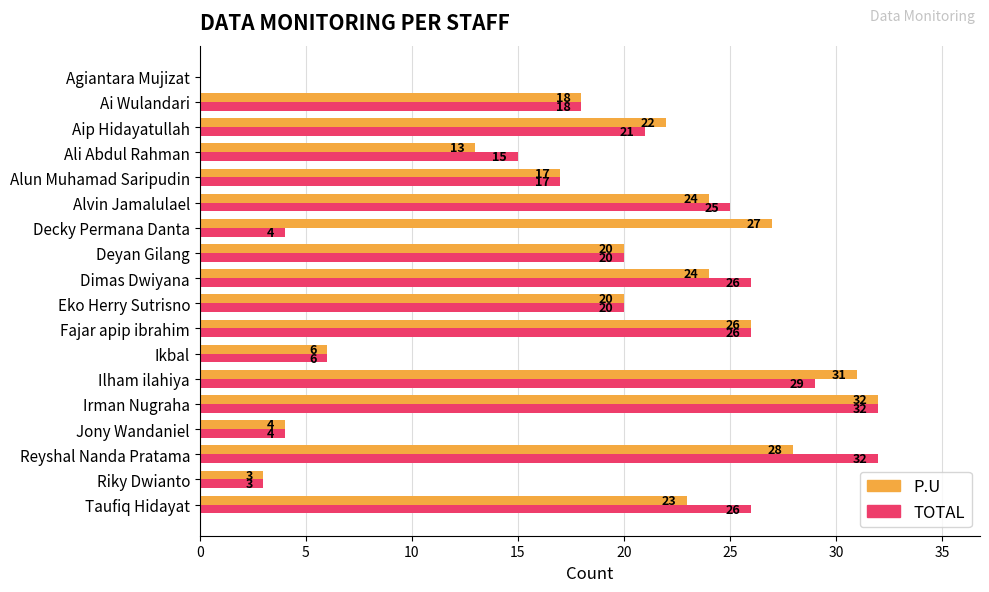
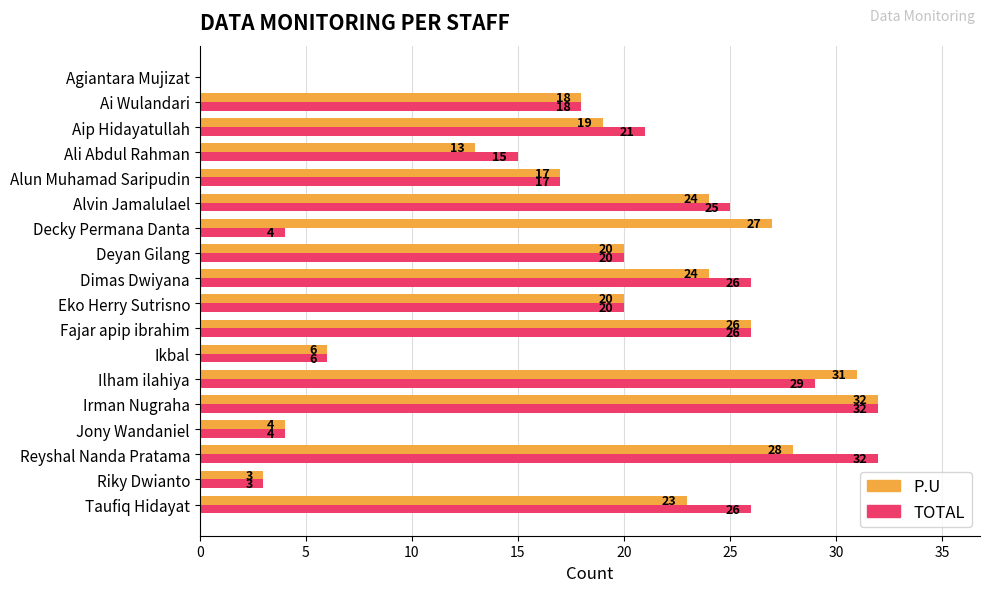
P.U, Aip Hidayatullah: 22 -> 19
